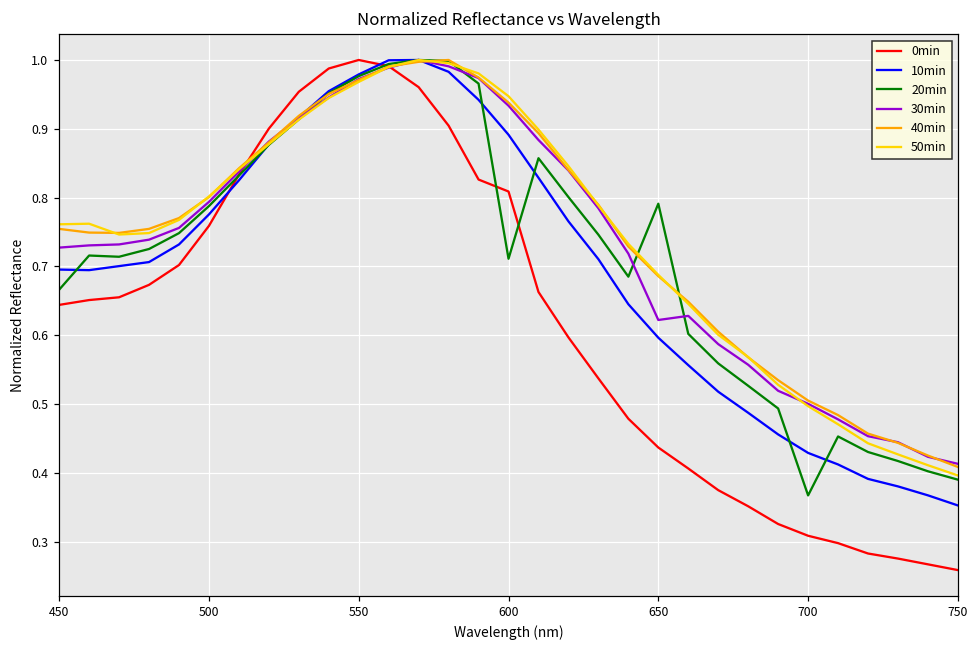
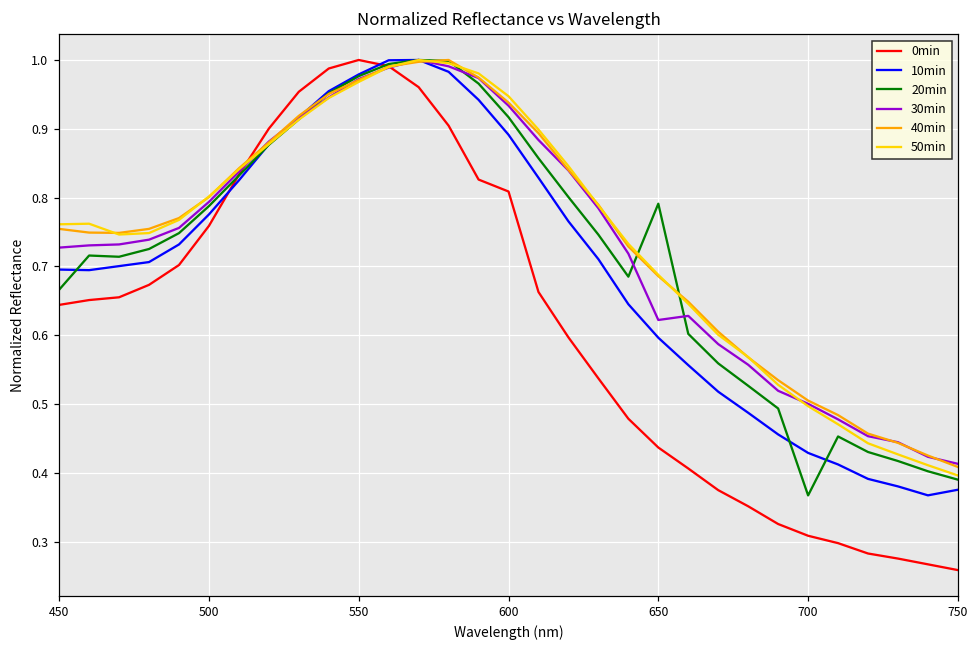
20min, 600: 0.71 -> 0.92
10min, 750: 0.35 -> 0.38
